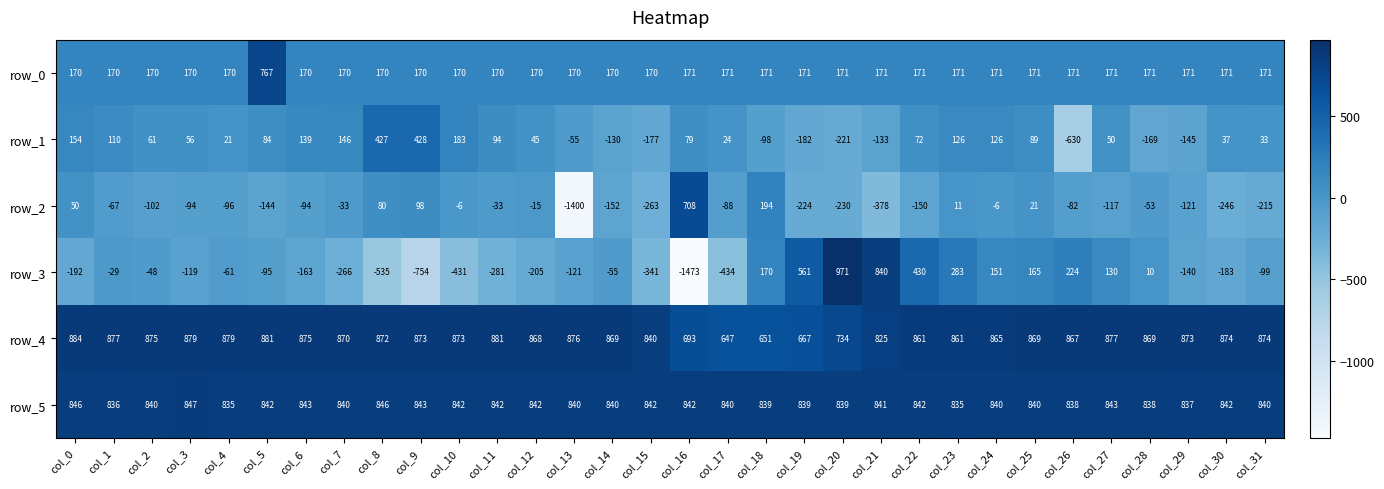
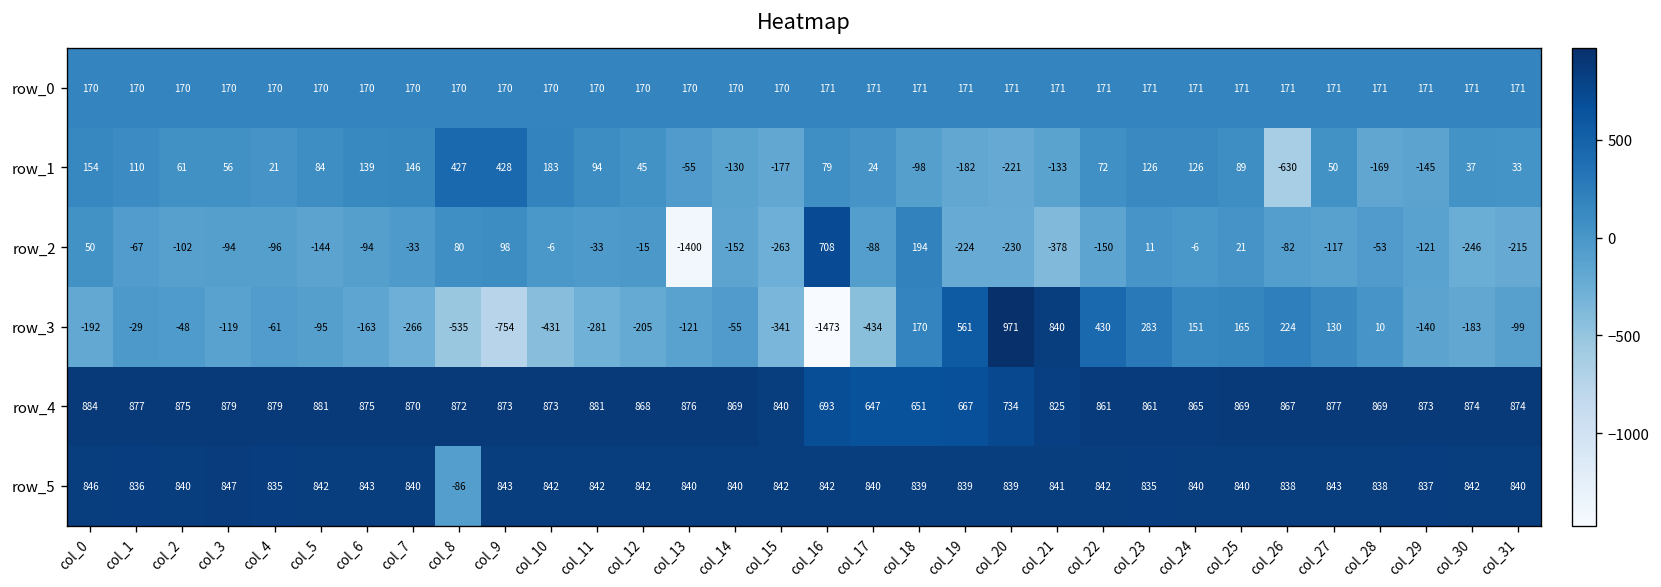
row_0, col_5: 767 -> 170
row_5, col_8: 846 -> -86
